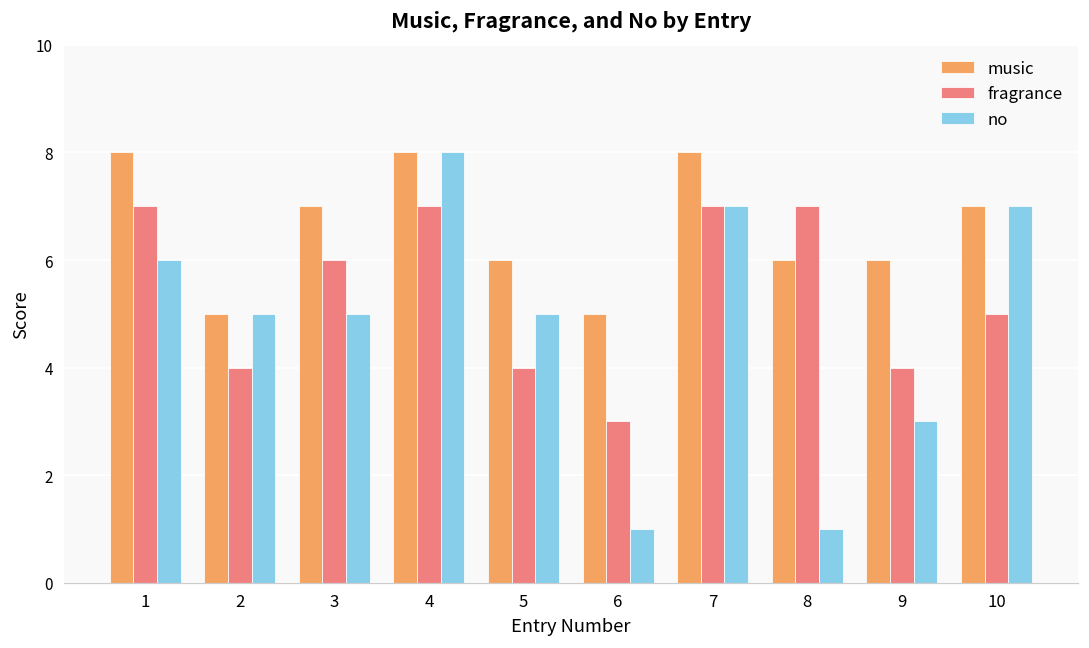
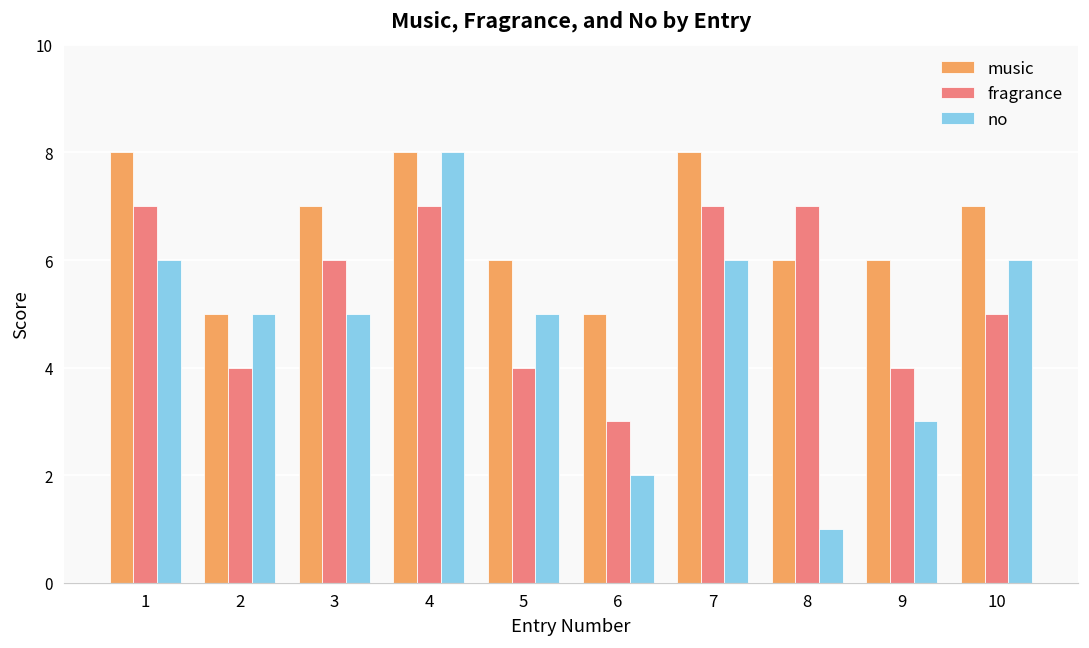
no, 6: 1 -> 2
no, 7: 7 -> 6
no, 10: 7 -> 6
